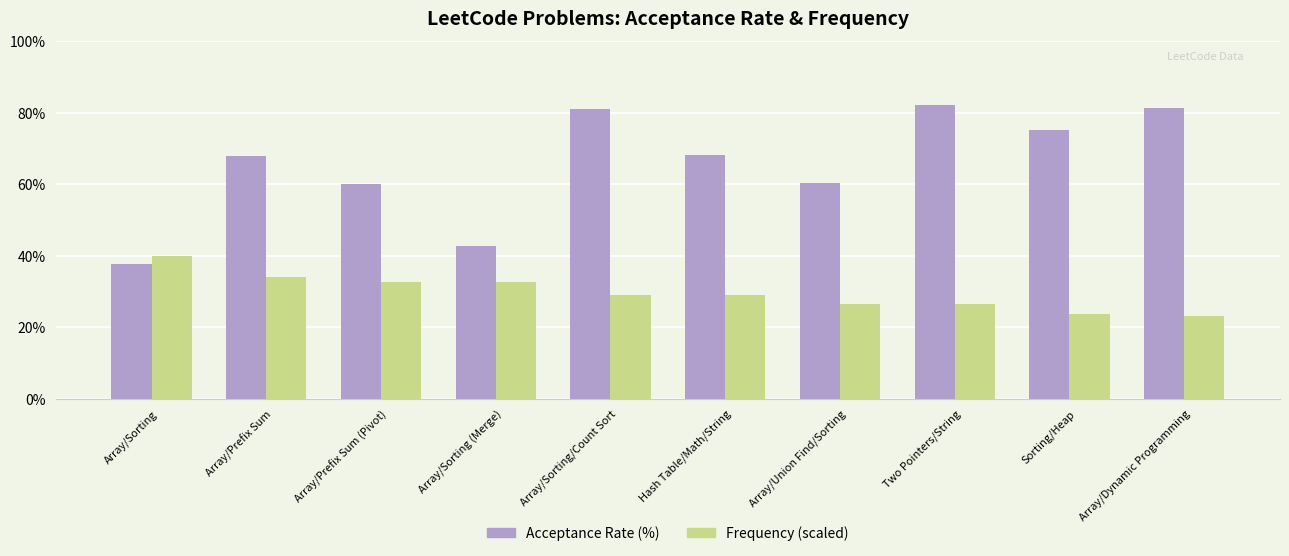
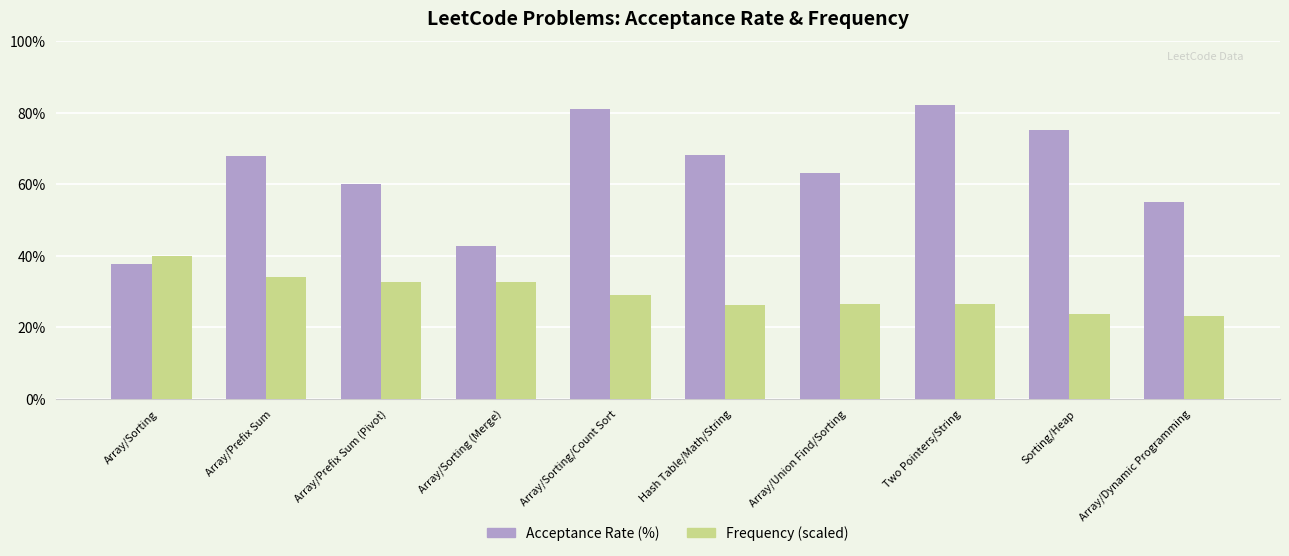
Frequency (scaled), Hash Table/Math/String: 29% -> 26%
Acceptance Rate (%), Array/Union Find/Sorting: 60% -> 63%
Acceptance Rate (%), Array/Dynamic Programming: 81% -> 55%
